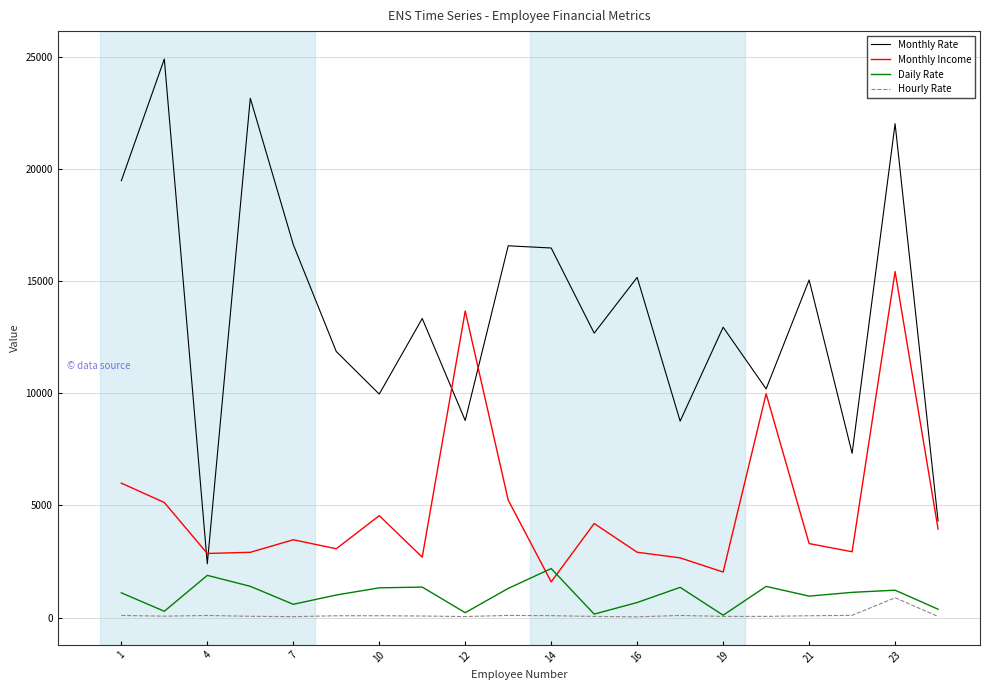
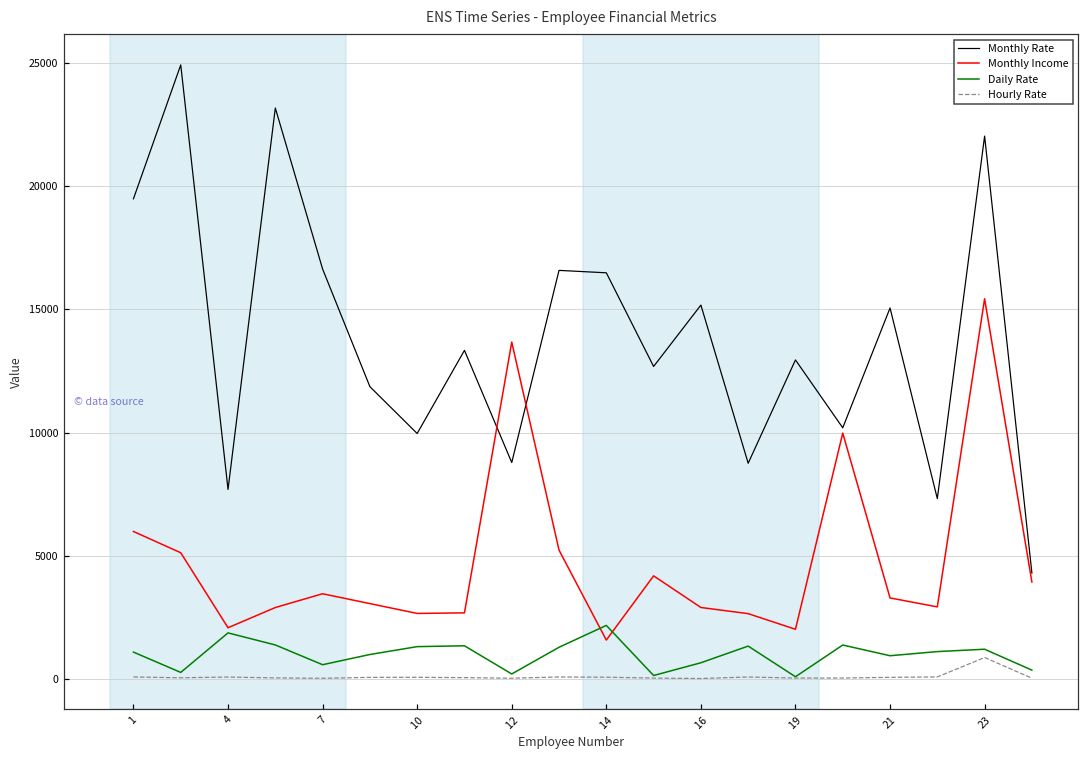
Monthly Rate, 4: 2400 -> 7700
Monthly Income, 4: 2900 -> 2100
Monthly Income, 10: 4500 -> 2700
